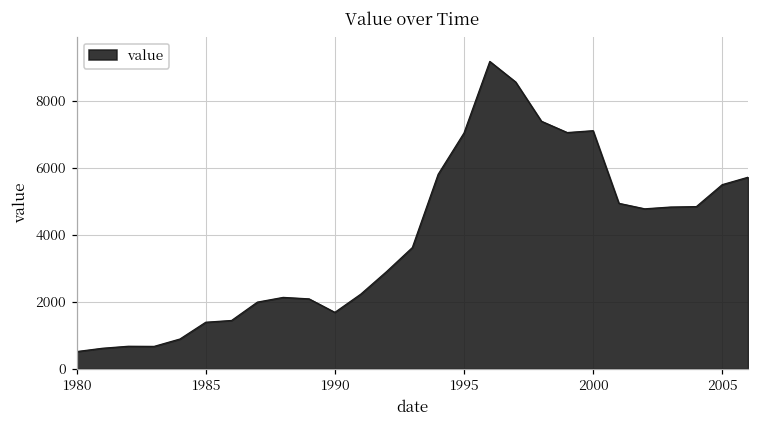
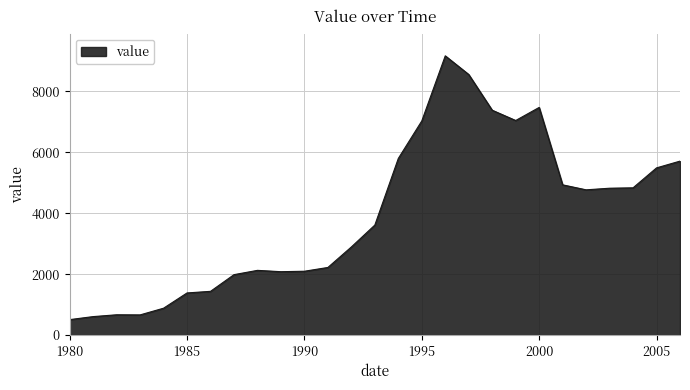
1990: 1700 -> 2100
2000: 7100 -> 7500
